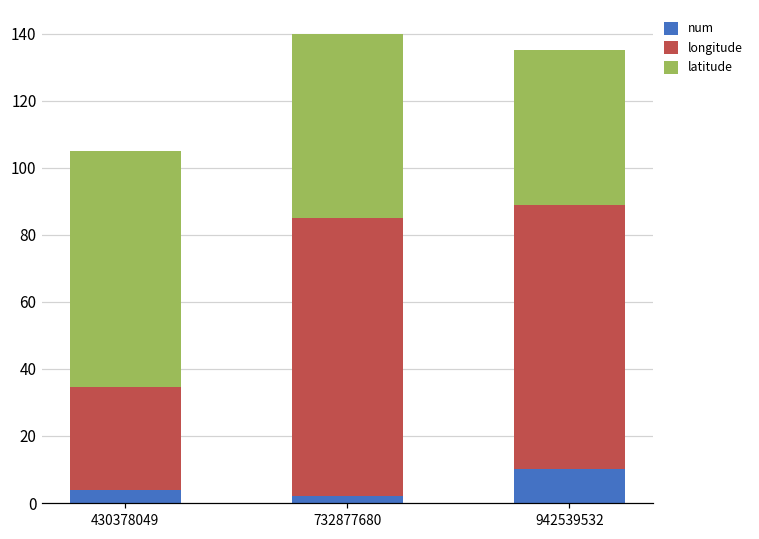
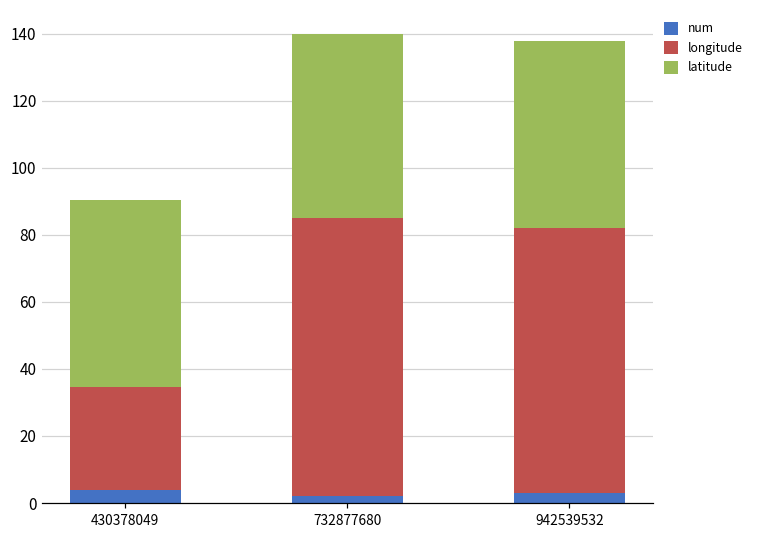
latitude, 430378049: 70 -> 56
num, 942539532: 10 -> 3
latitude, 942539532: 46 -> 56
